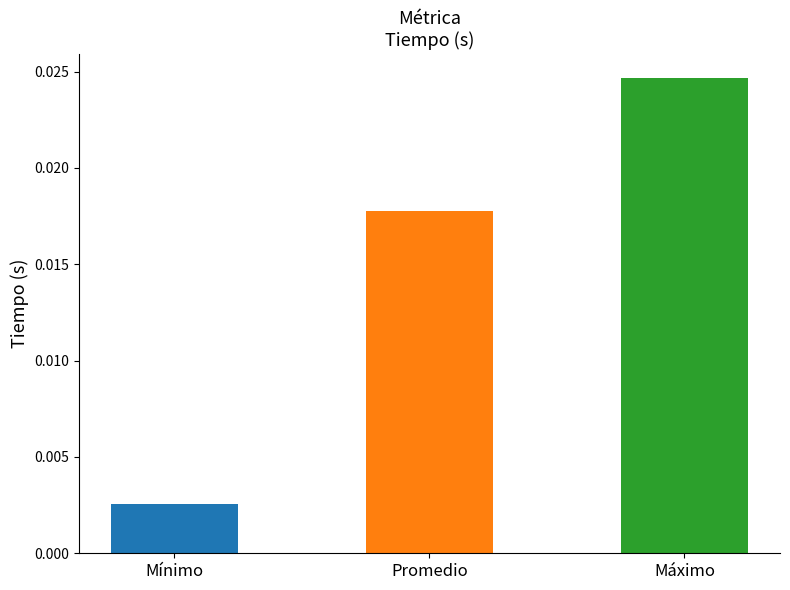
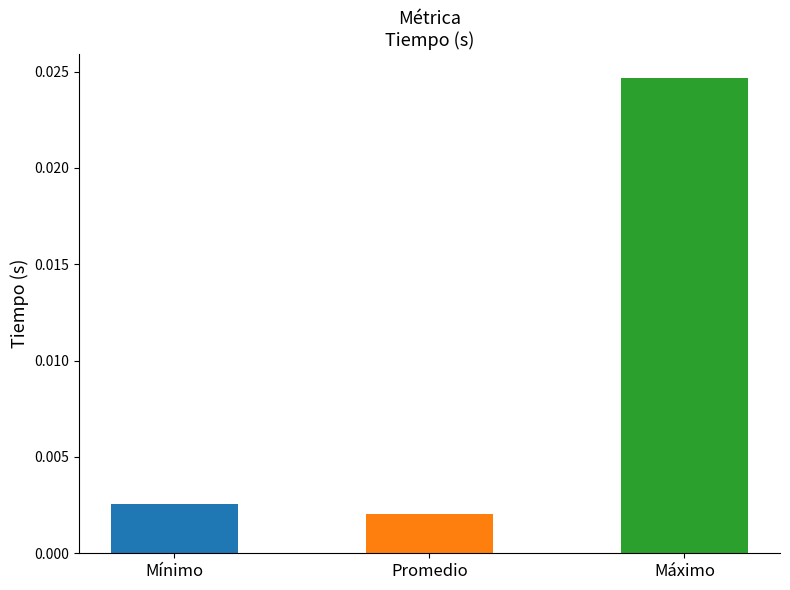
Promedio: 0.0178 -> 0.0020
